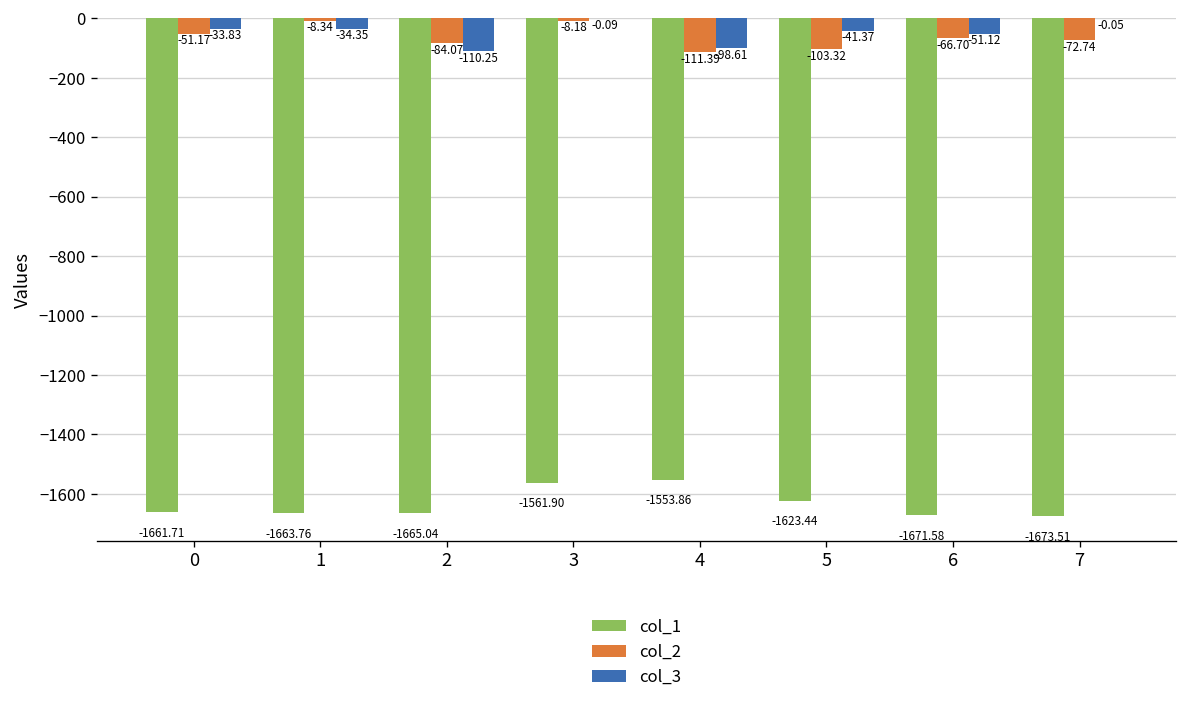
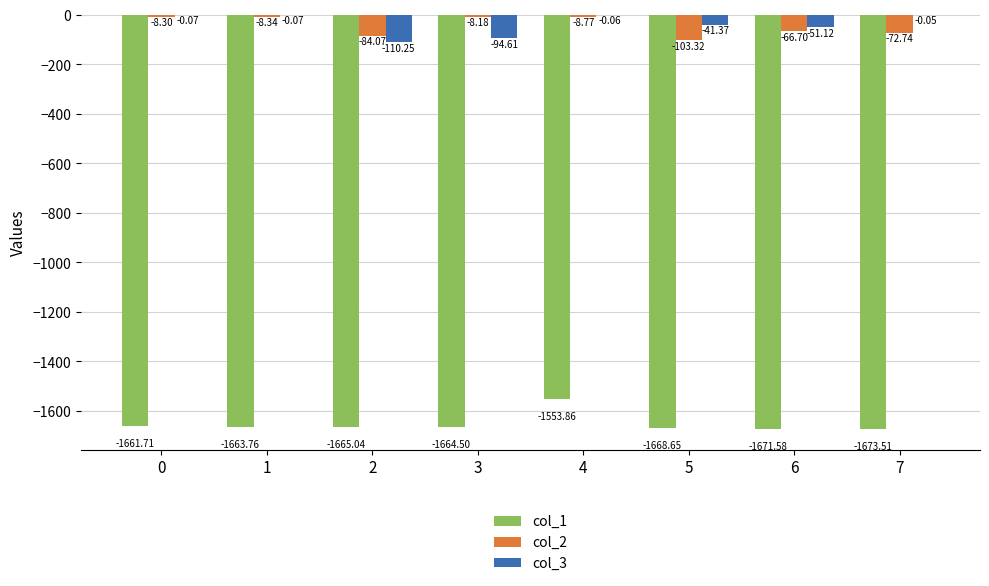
col_2, 0: -51.17 -> -8.30
col_3, 0: -33.83 -> -0.07
col_3, 1: -34.35 -> -0.07
col_1, 3: -1561.90 -> -1664.50
col_3, 3: -0.09 -> -94.61
col_2, 4: -111.39 -> -8.77
col_3, 4: -98.61 -> -0.06
col_1, 5: -1623.44 -> -1668.65
